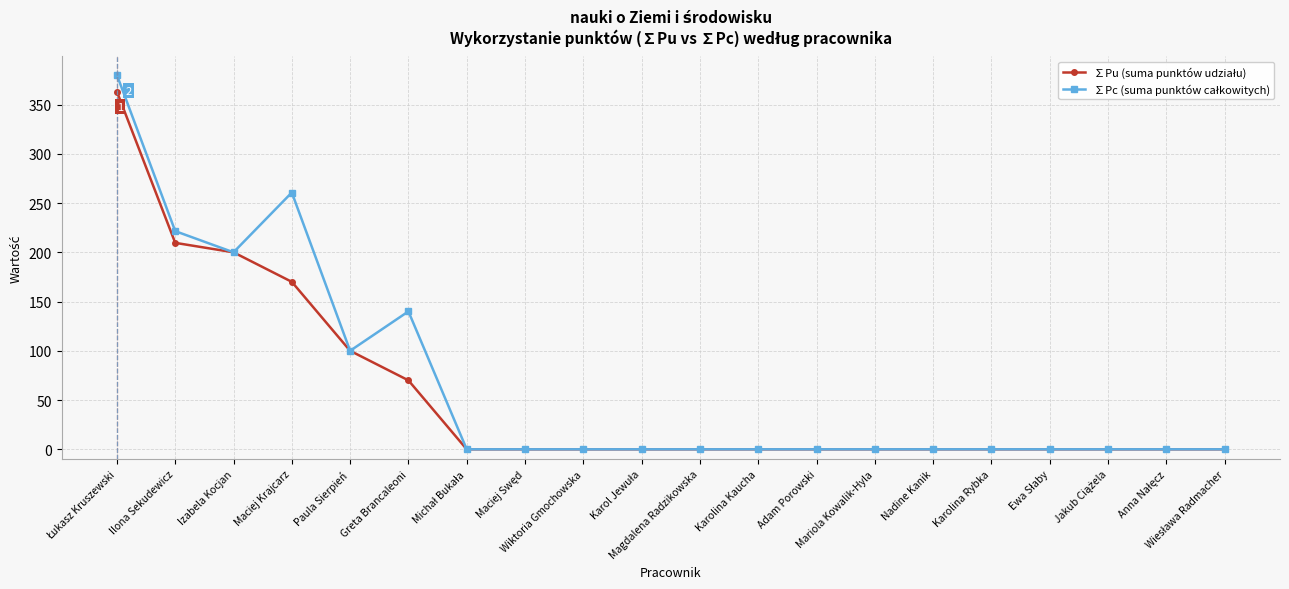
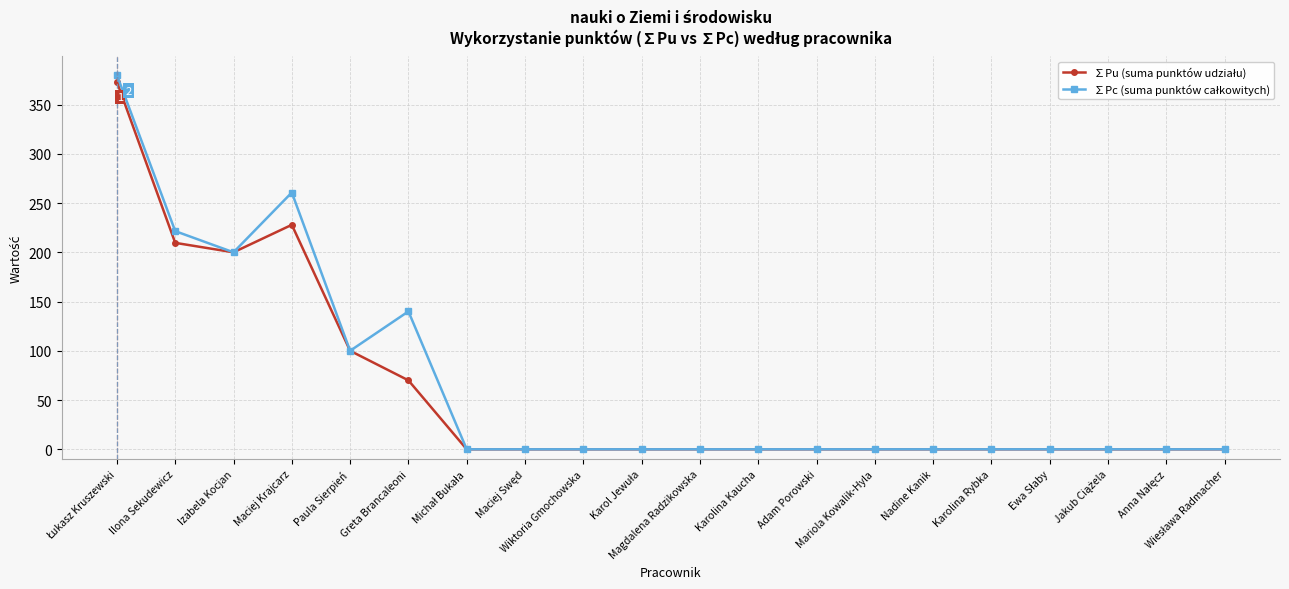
∑Pu (suma punktów udziału), Łukasz Kruszewski: 360 -> 370
∑Pu (suma punktów udziału), Maciej Krajcarz: 170 -> 230
